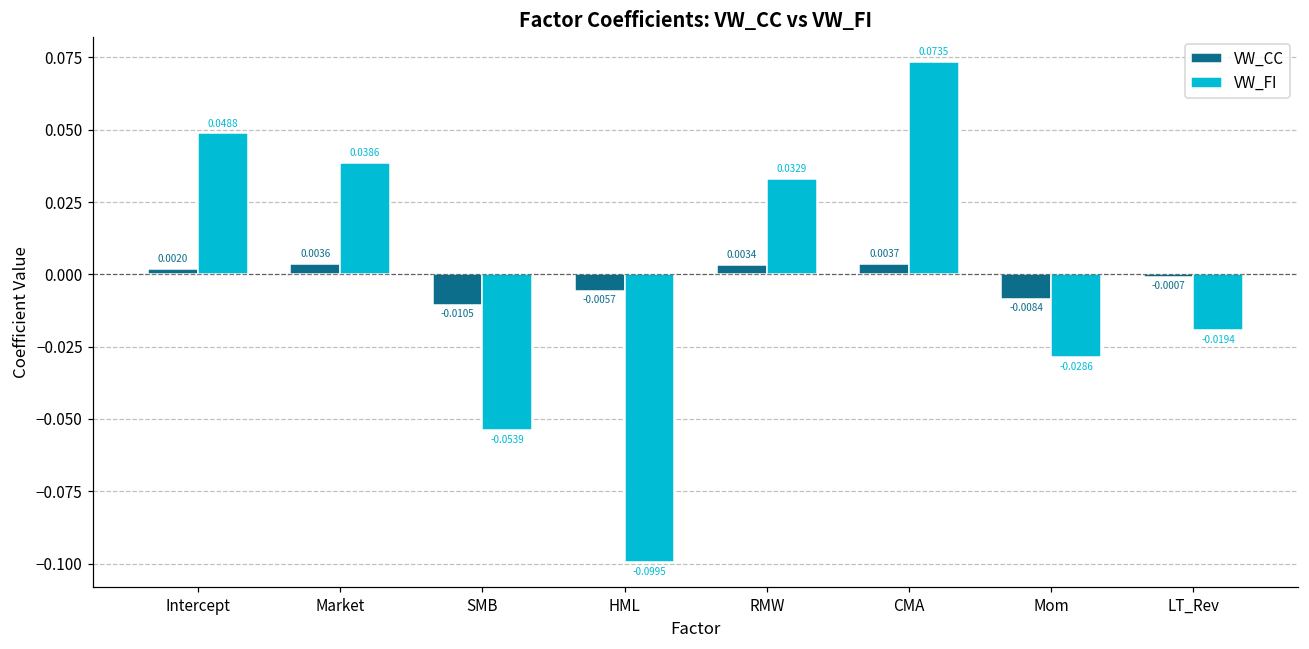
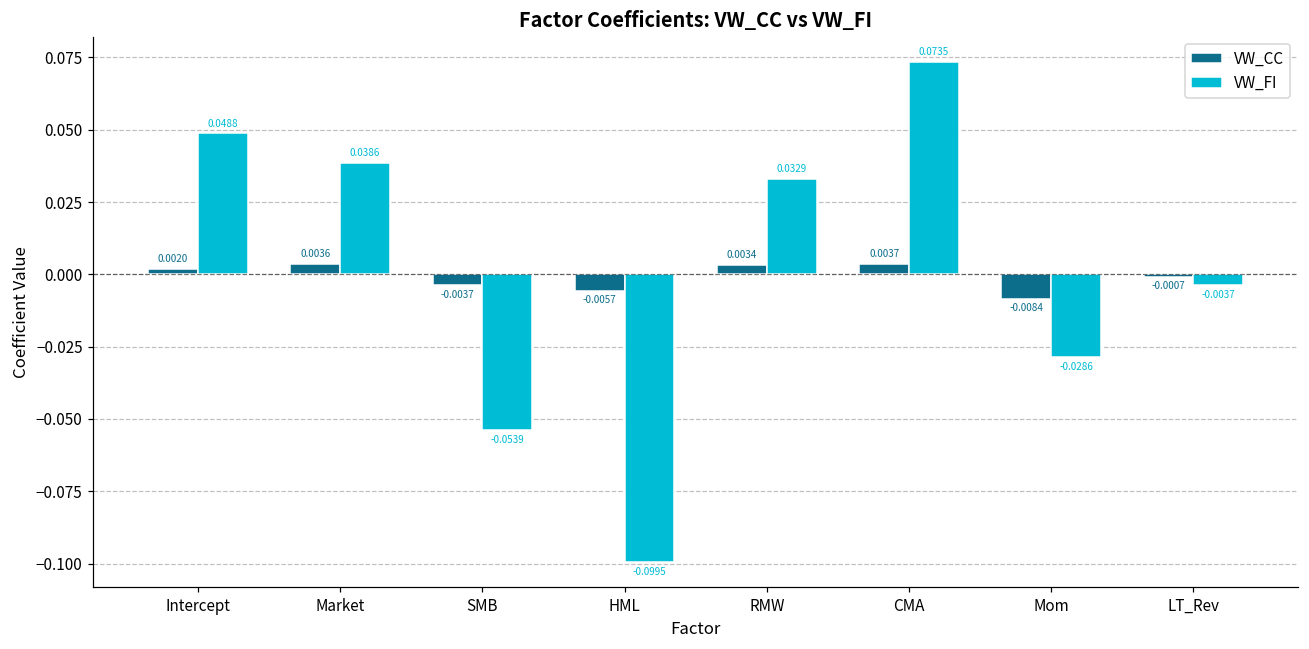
VW_CC, SMB: -0.0105 -> -0.0037
VW_FI, LT_Rev: -0.0194 -> -0.0037
